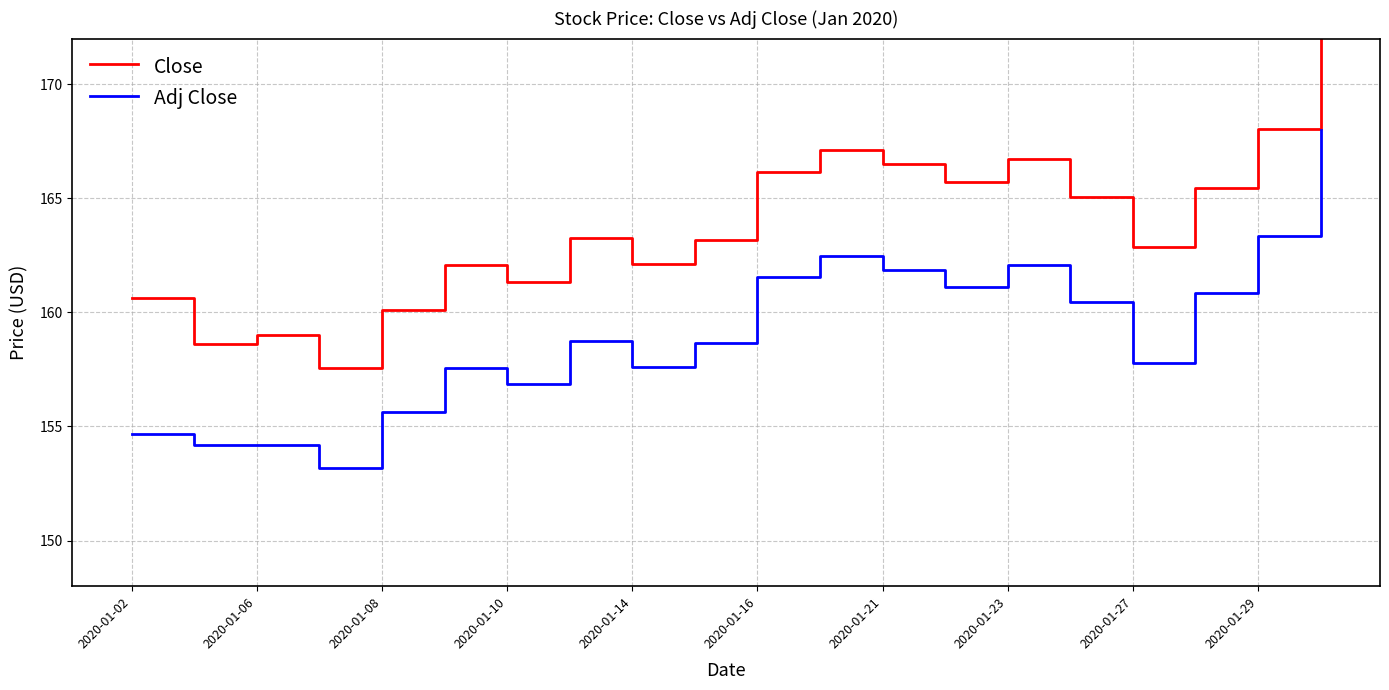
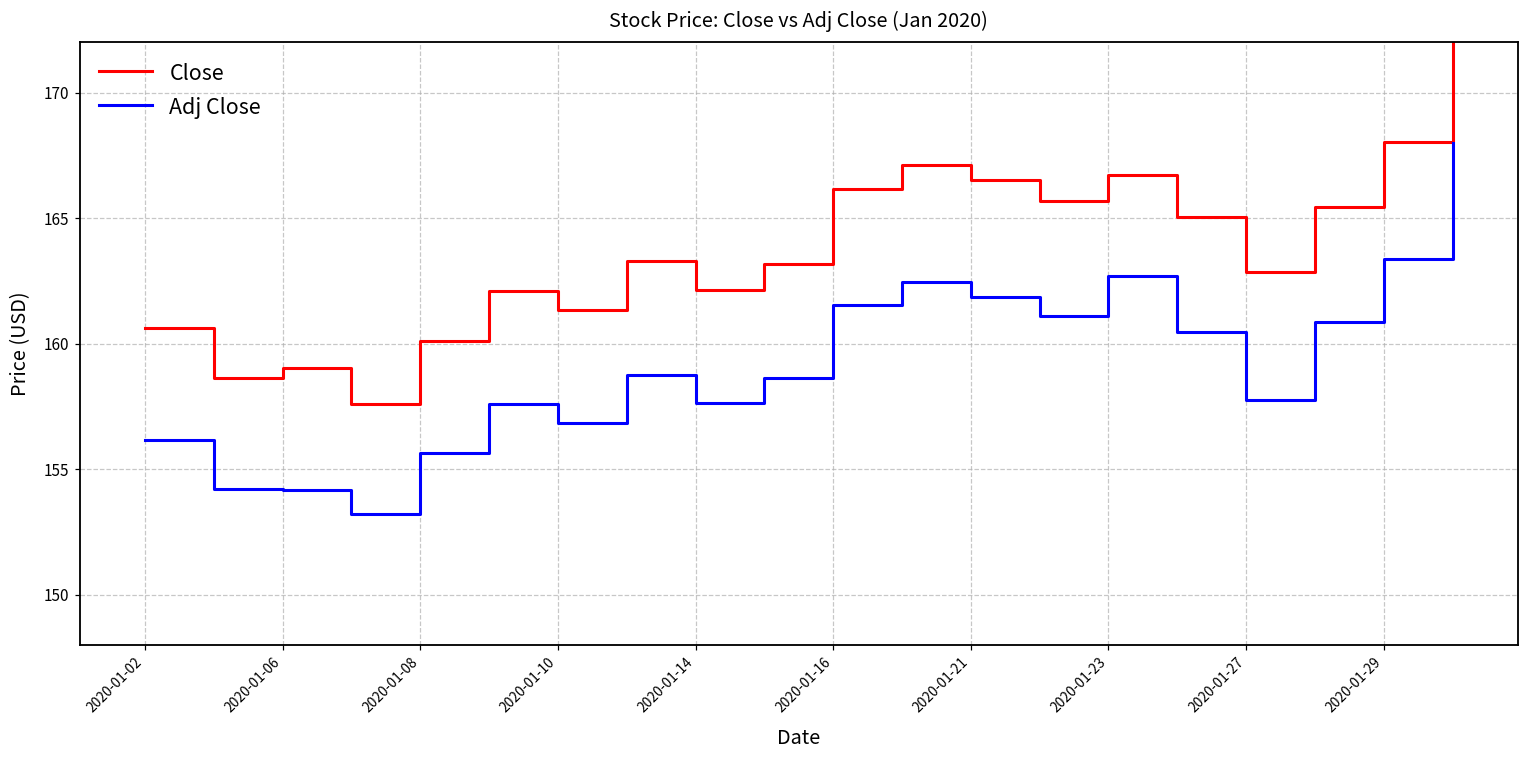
Adj Close, 2020-01-02: 154.7 -> 156.2
Adj Close, 2020-01-23: 162.1 -> 162.7
